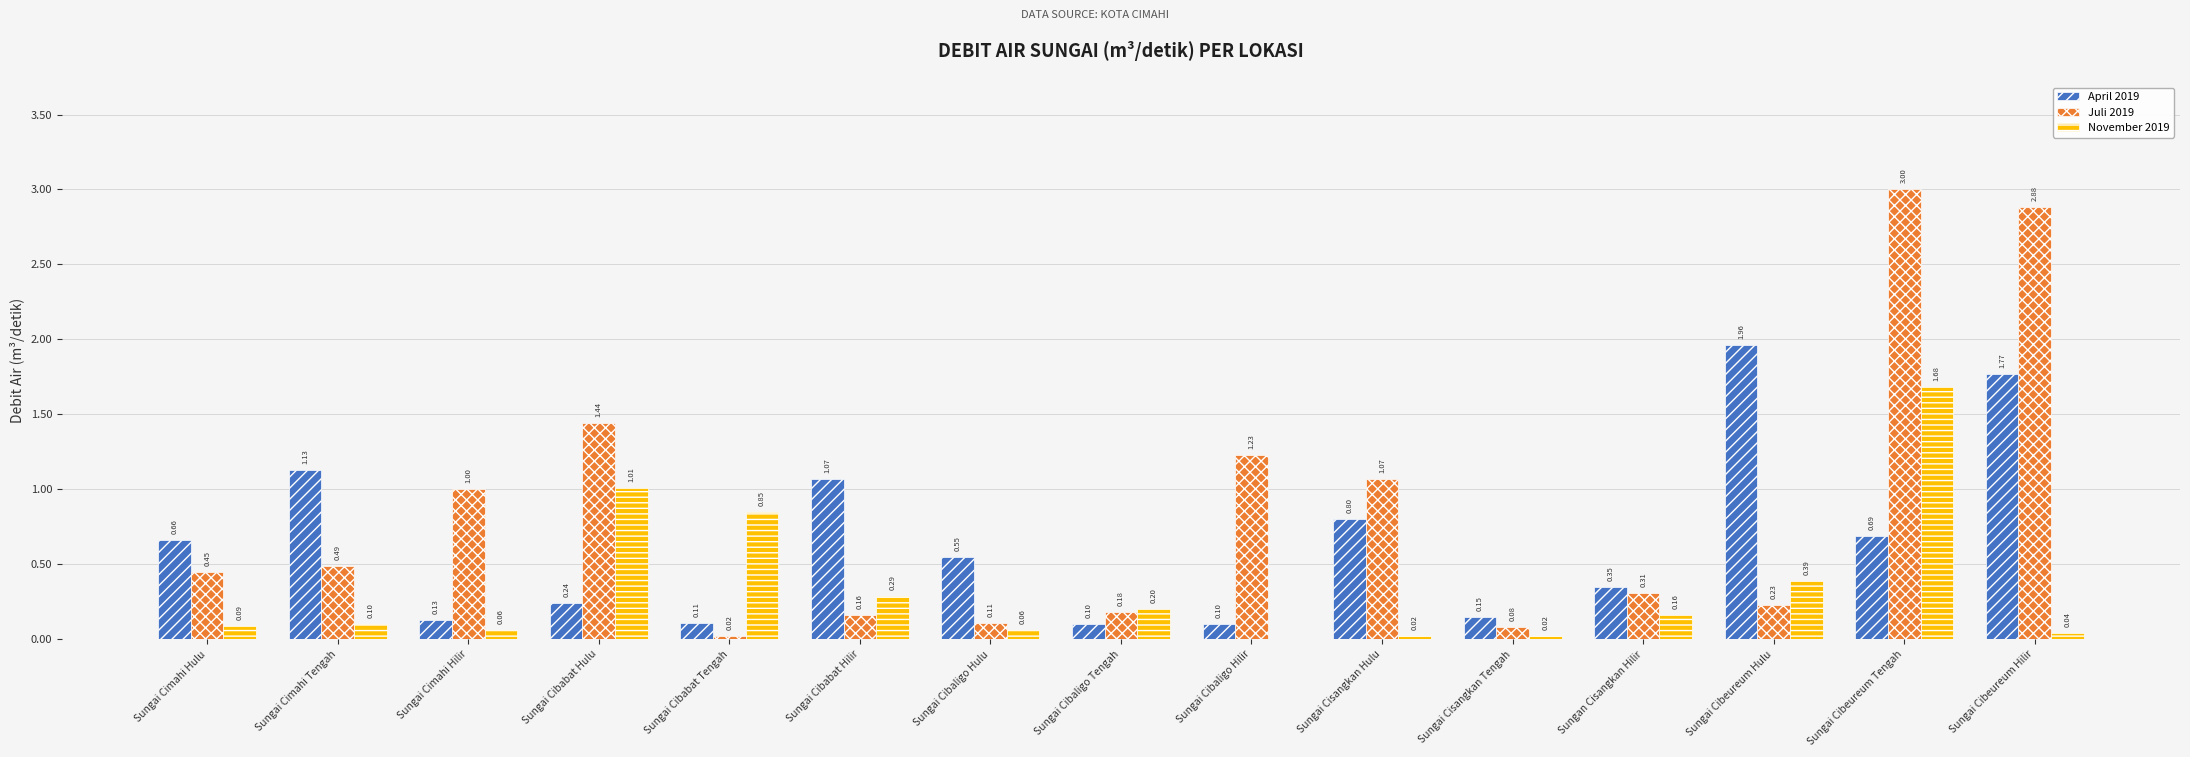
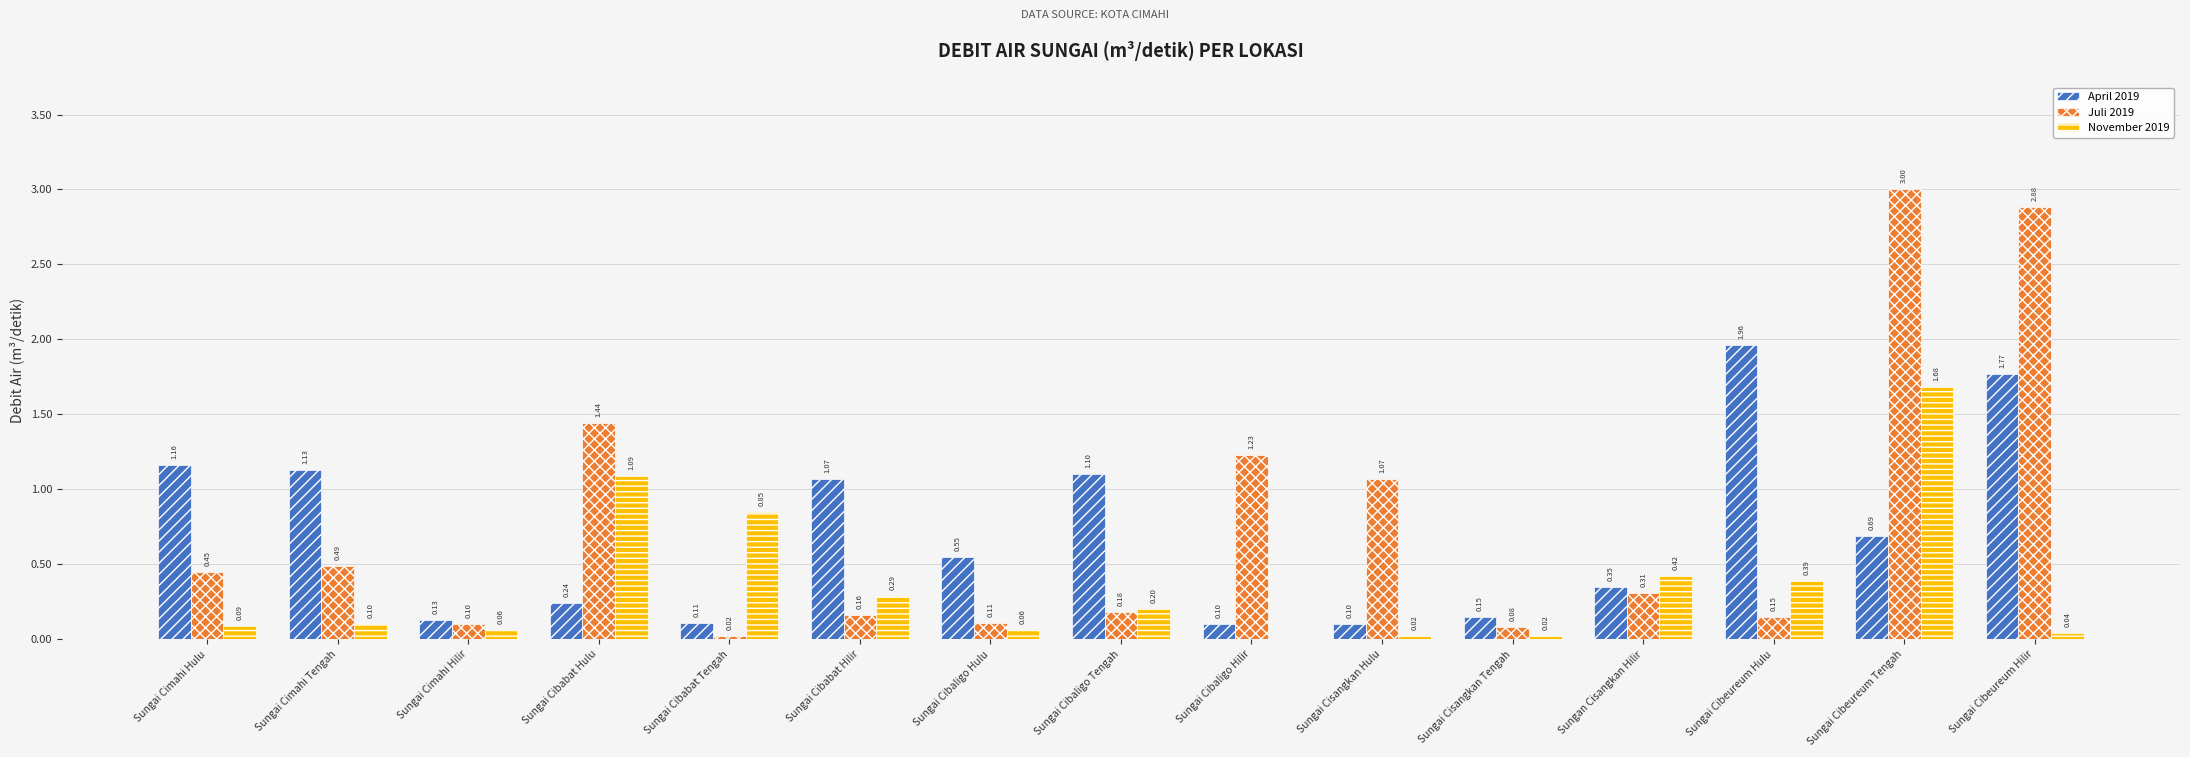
April 2019, Sungai Cimahi Hulu: 0.66 -> 1.16
Juli 2019, Sungai Cimahi Hilir: 1.00 -> 0.10
November 2019, Sungai Cibabat Hulu: 1.01 -> 1.09
April 2019, Sungai Cibaligo Tengah: 0.10 -> 1.10
April 2019, Sungai Cisangkan Hulu: 0.80 -> 0.10
November 2019, Sungan Cisangkan Hilir: 0.16 -> 0.42
Juli 2019, Sungai Cibeureum Hulu: 0.23 -> 0.15
